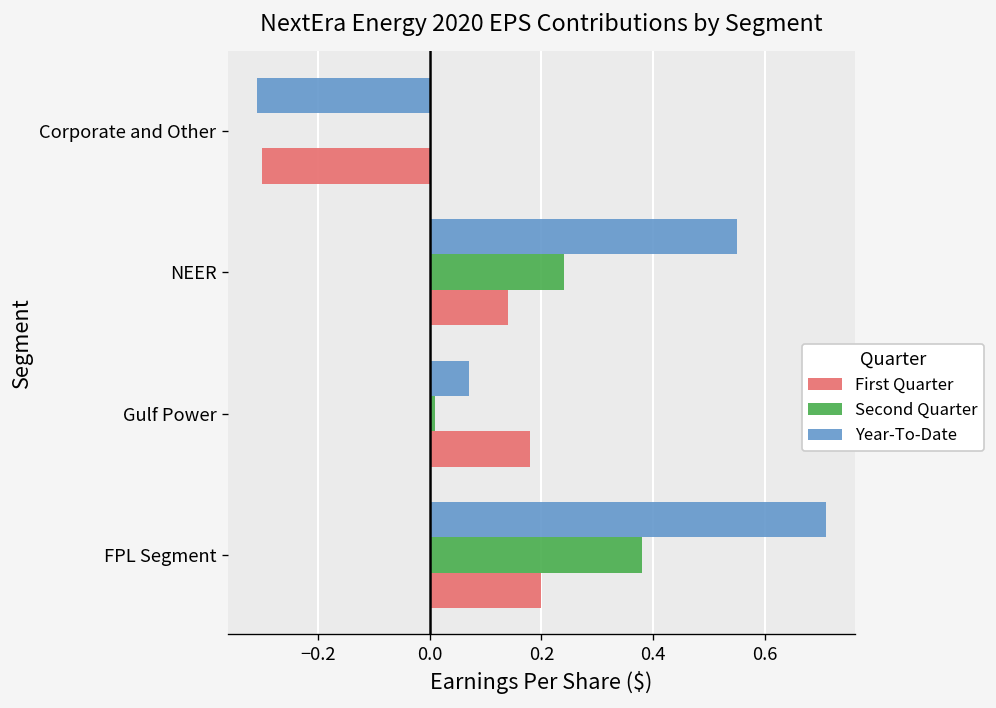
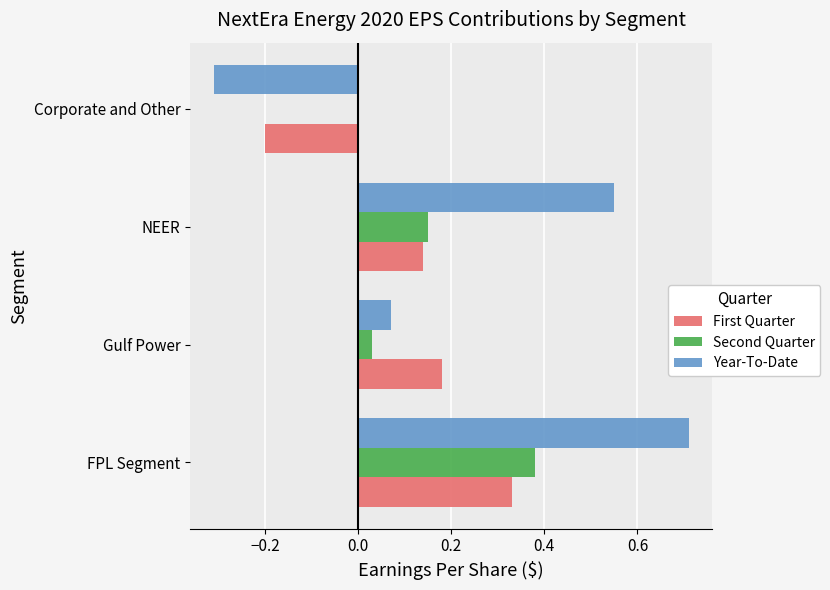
First Quarter, Corporate and Other: -0.3 -> -0.2
Second Quarter, NEER: 0.24 -> 0.15
Second Quarter, Gulf Power: 0.01 -> 0.03
First Quarter, FPL Segment: 0.20 -> 0.33
